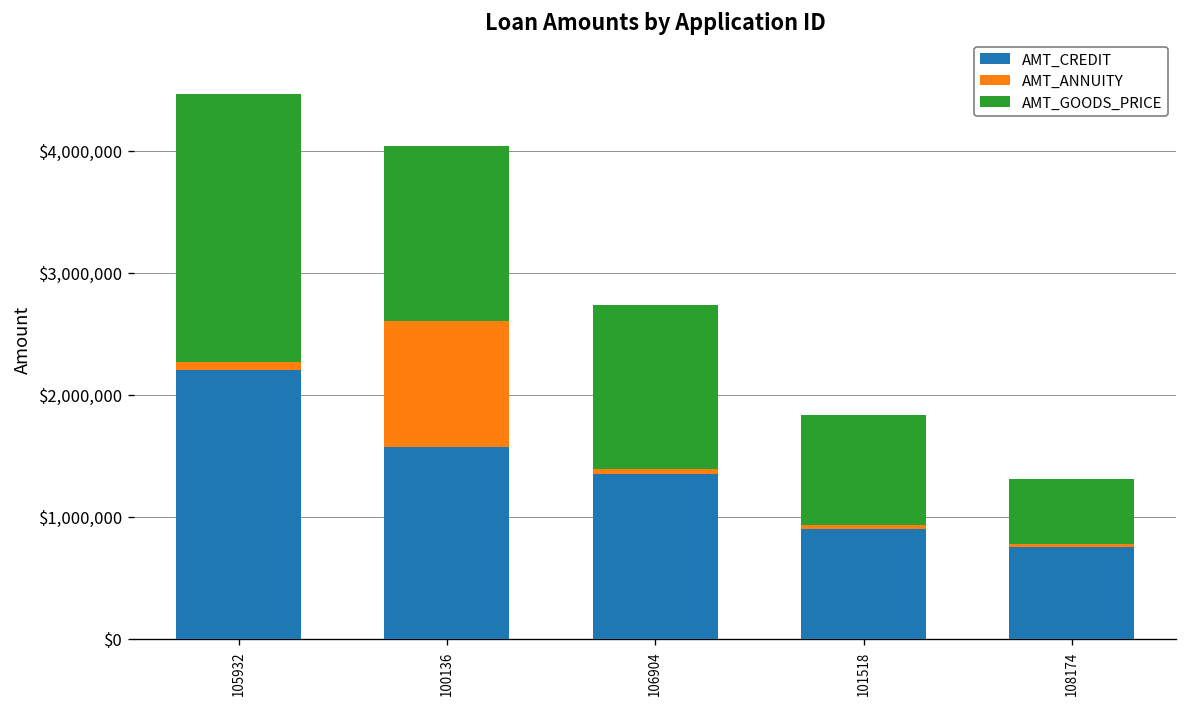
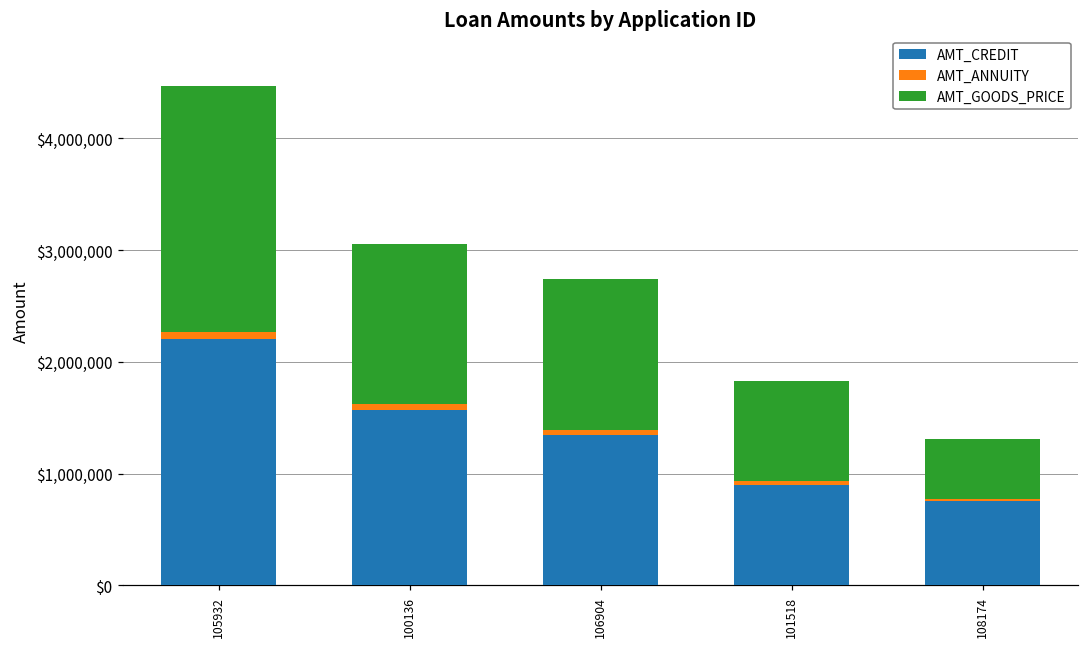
AMT_ANNUITY, 100136: $1,030,000 -> $50,000
